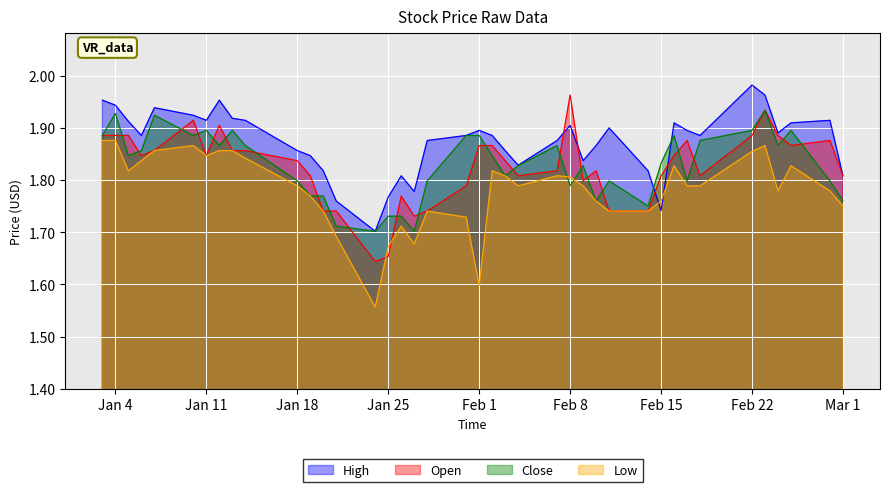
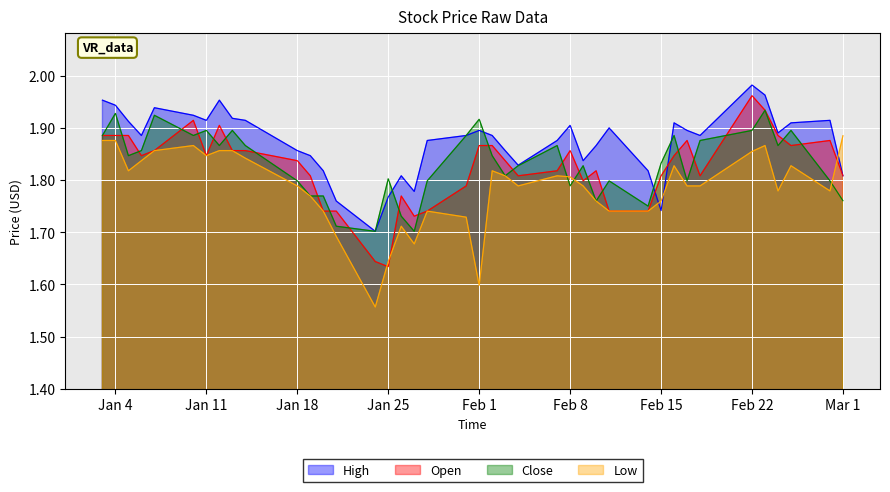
Open, Jan 25: 1.65 -> 1.63
Close, Jan 25: 1.73 -> 1.80
Low, Jan 25: 1.67 -> 1.64
Close, Feb 1: 1.89 -> 1.92
Open, Feb 8: 1.96 -> 1.86
Open, Feb 22: 1.89 -> 1.96
Low, Mar 1: 1.75 -> 1.89
